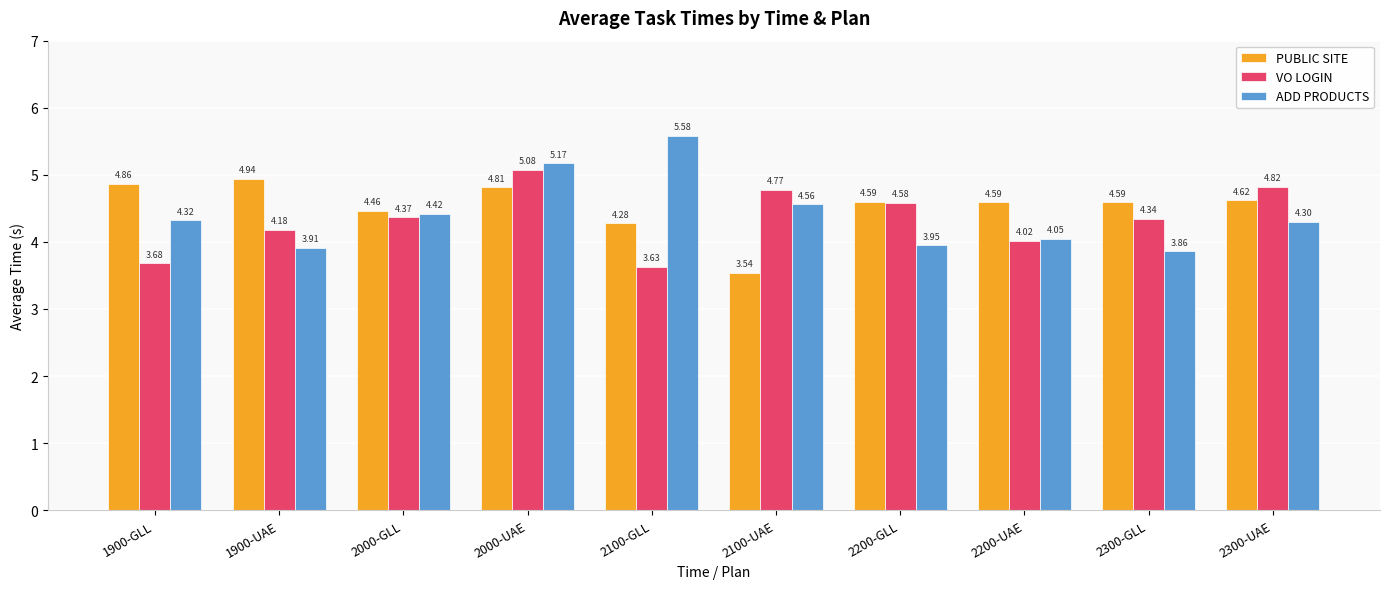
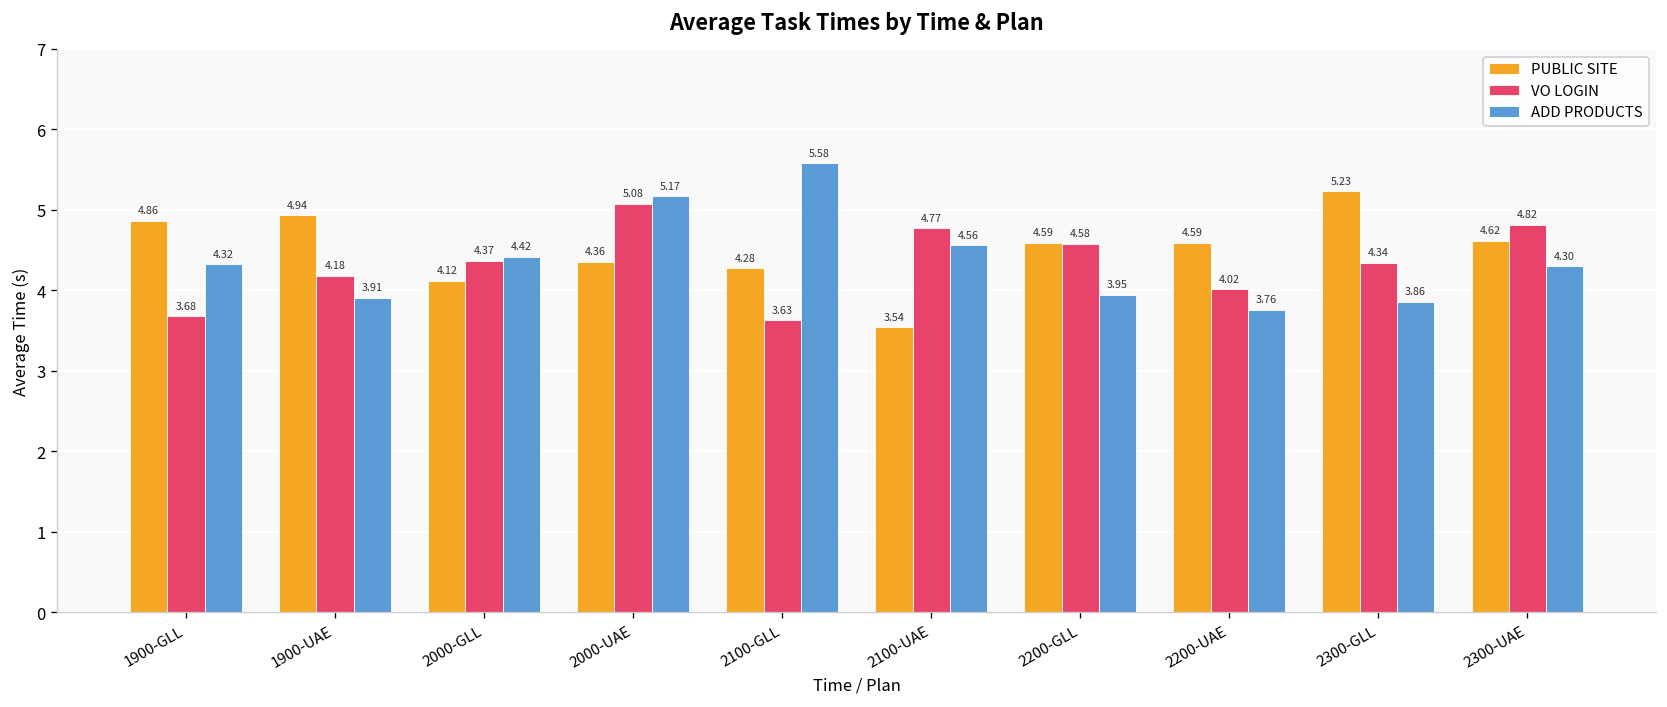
PUBLIC SITE, 2000-GLL: 4.46 -> 4.12
PUBLIC SITE, 2000-UAE: 4.81 -> 4.36
ADD PRODUCTS, 2200-UAE: 4.05 -> 3.76
PUBLIC SITE, 2300-GLL: 4.59 -> 5.23
